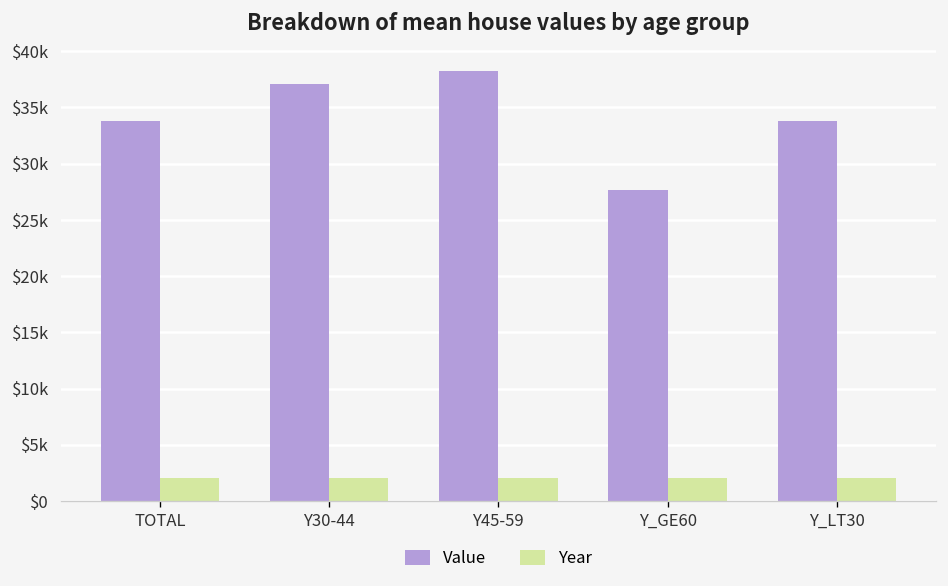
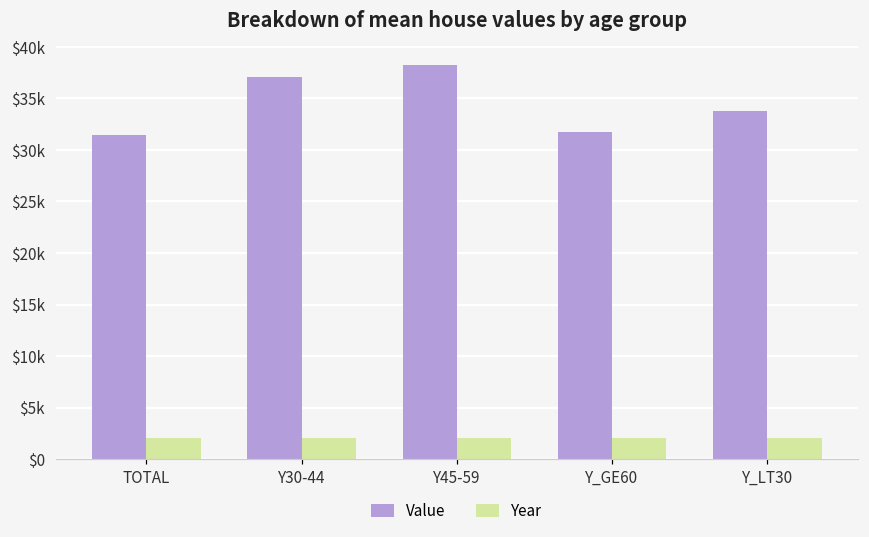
Value, TOTAL: $34000 -> $31000
Value, Y_GE60: $28000 -> $32000
